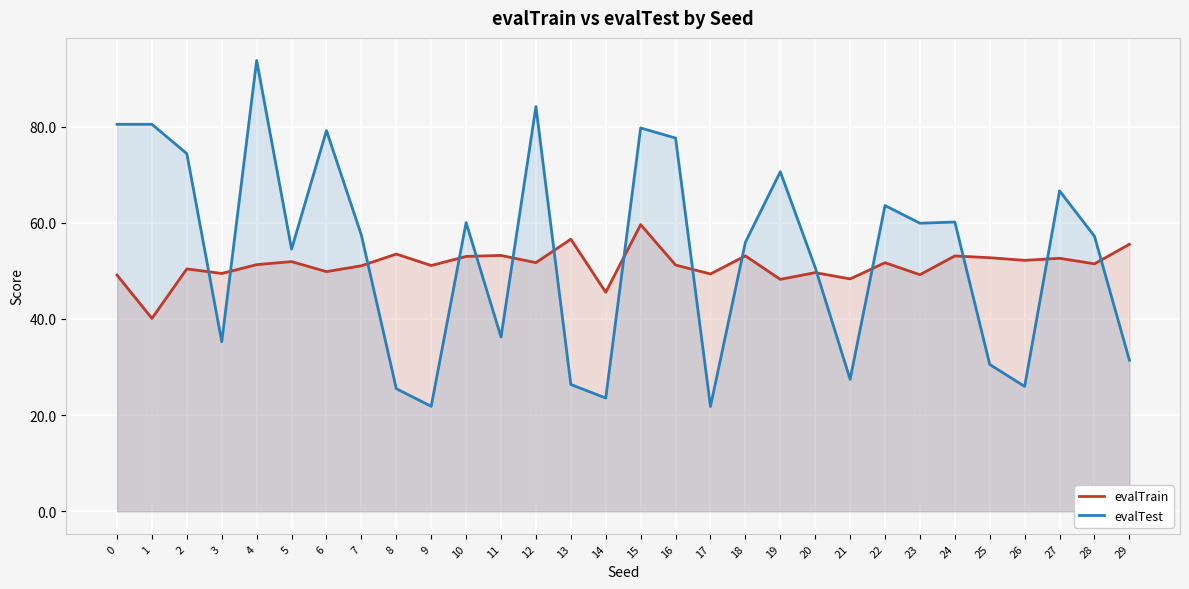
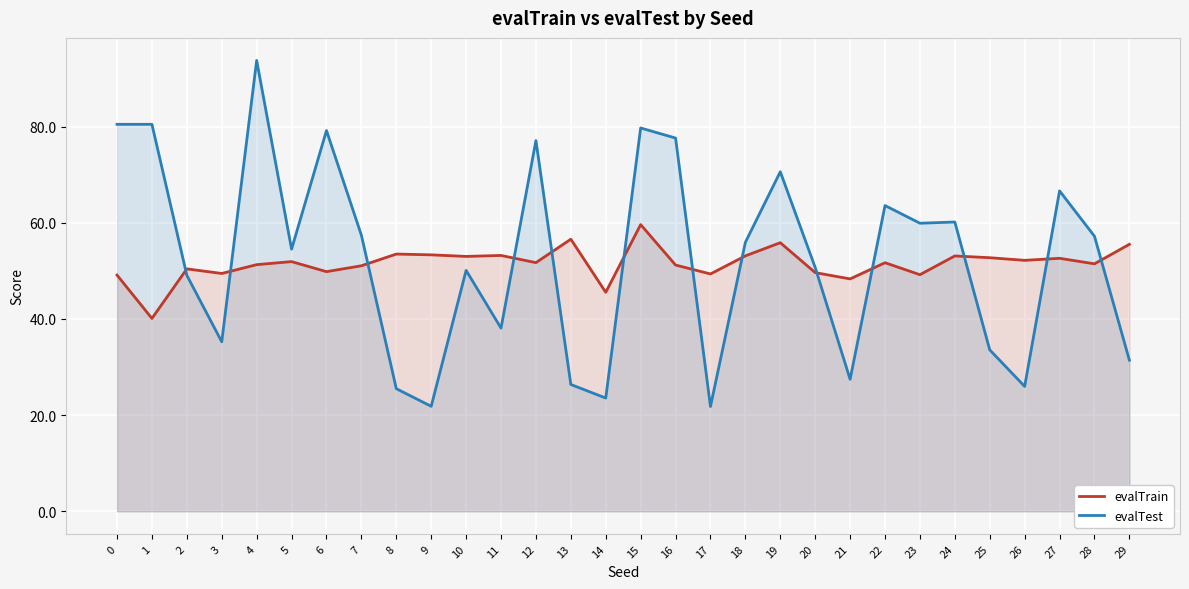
evalTest, 2: 74 -> 49
evalTrain, 9: 51 -> 53
evalTest, 10: 60 -> 50
evalTest, 11: 36 -> 38
evalTest, 12: 84 -> 77
evalTrain, 19: 48 -> 56
evalTest, 25: 31 -> 34
